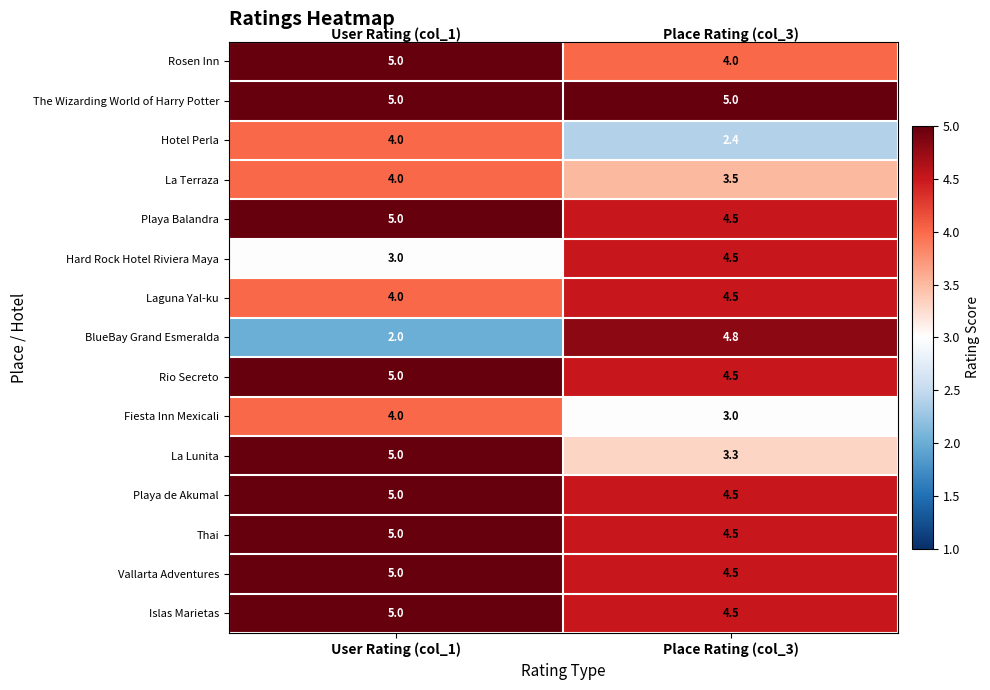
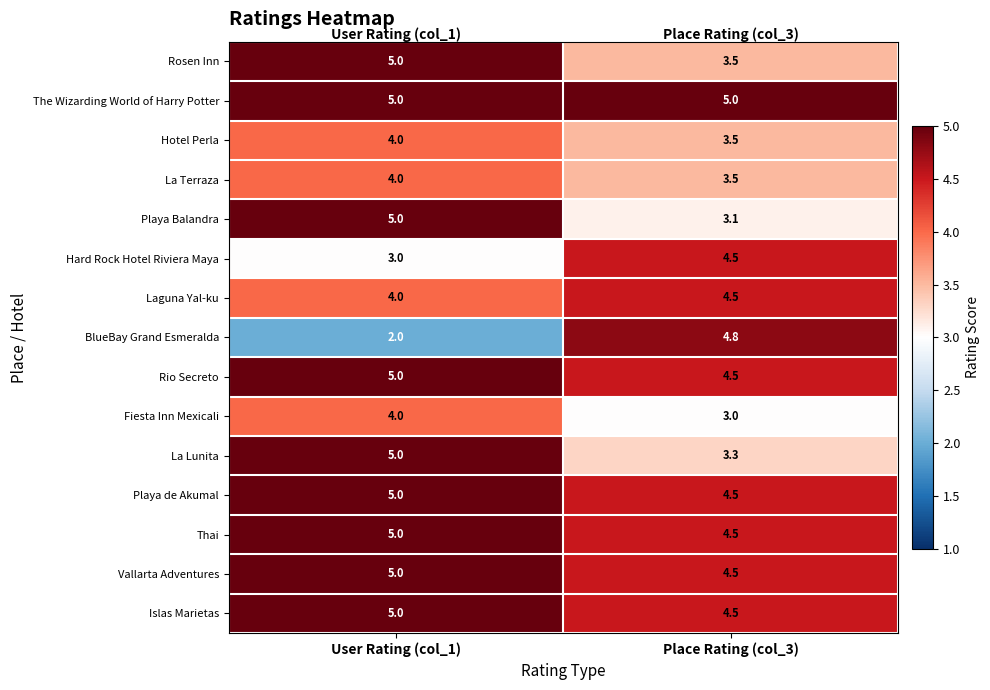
Rosen Inn, Place Rating (col_3): 4.0 -> 3.5
Hotel Perla, Place Rating (col_3): 2.4 -> 3.5
Playa Balandra, Place Rating (col_3): 4.5 -> 3.1
